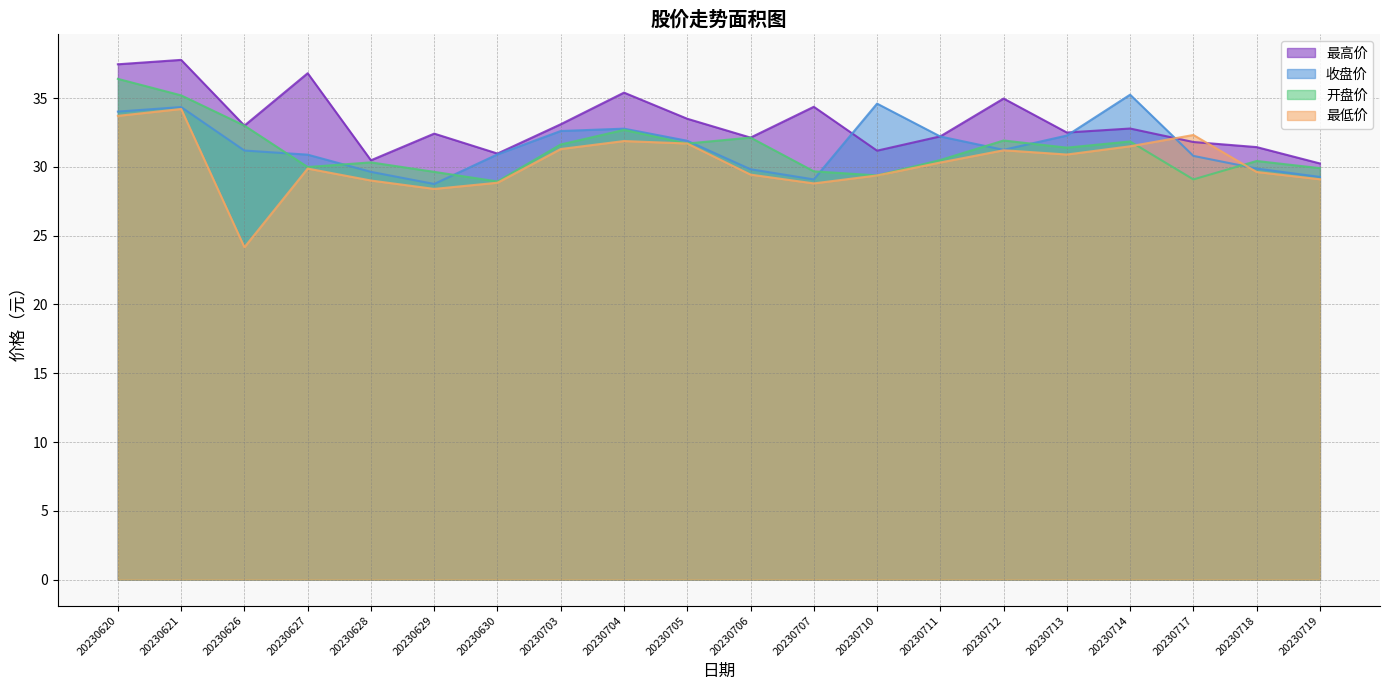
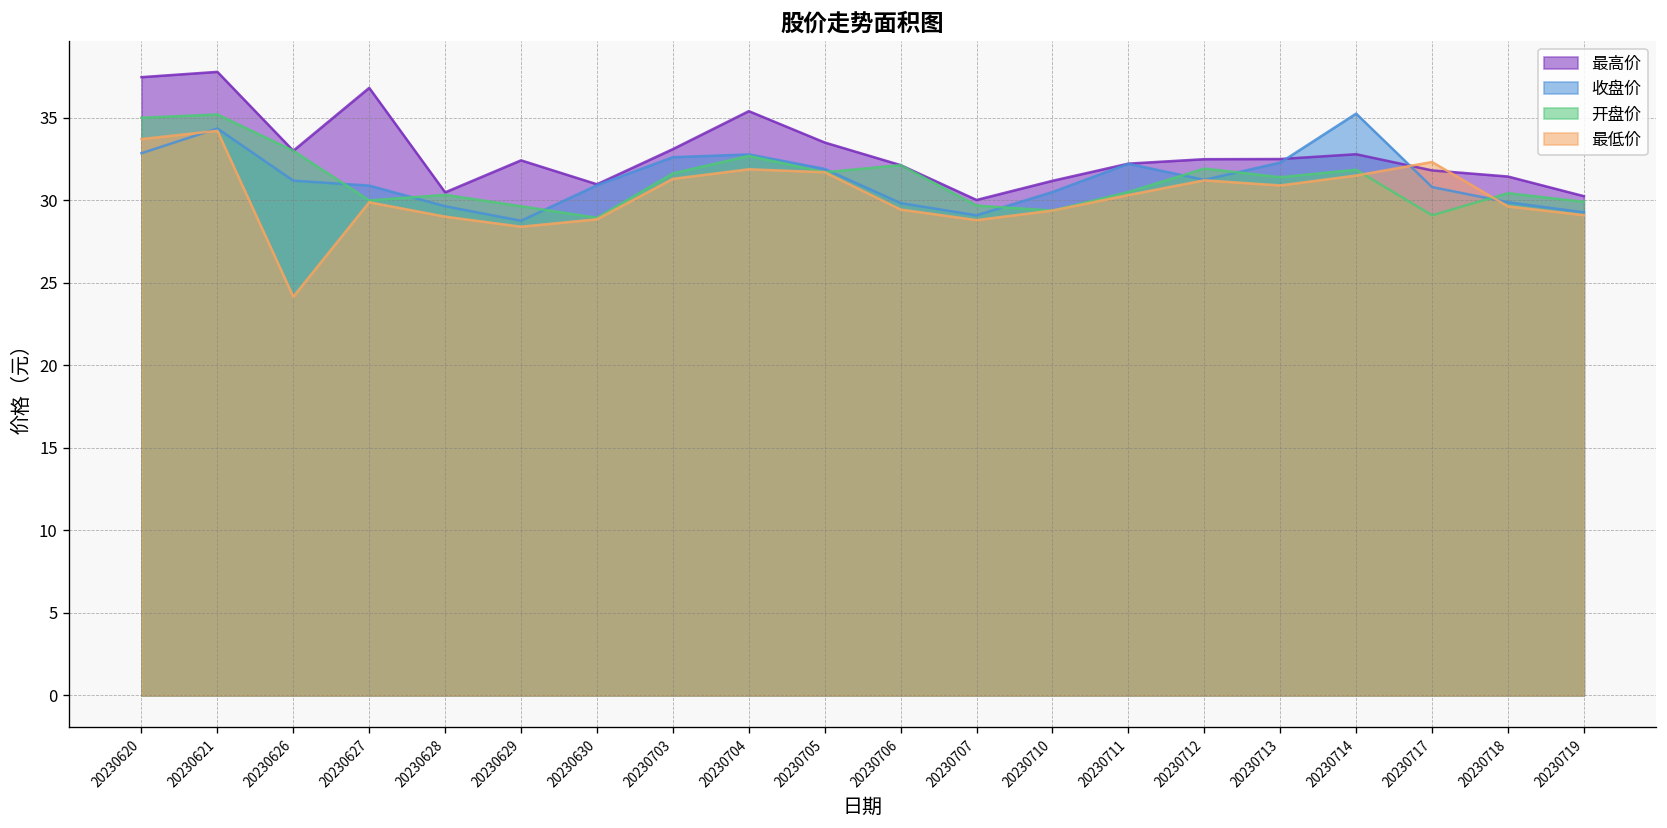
收盘价, 20230620: 34.0 -> 32.9
开盘价, 20230620: 36.4 -> 35.0
最高价, 20230707: 34.4 -> 30.0
收盘价, 20230710: 34.6 -> 30.5
最高价, 20230712: 35.0 -> 32.5
